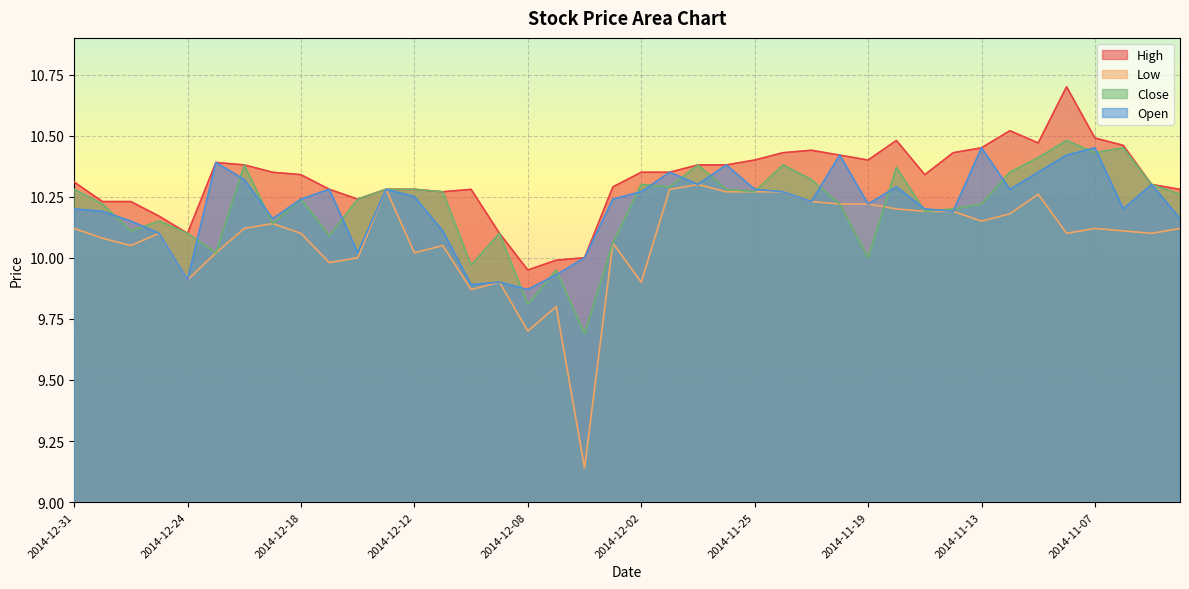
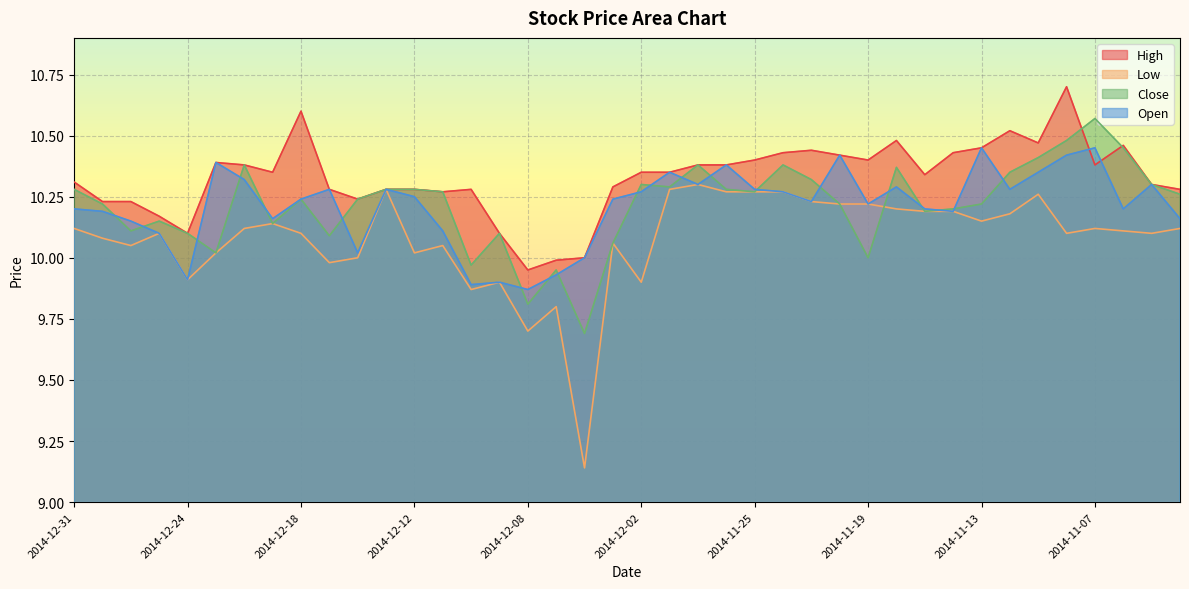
High, 2014-12-18: 10.34 -> 10.60
High, 2014-11-07: 10.49 -> 10.38
Close, 2014-11-07: 10.43 -> 10.57
